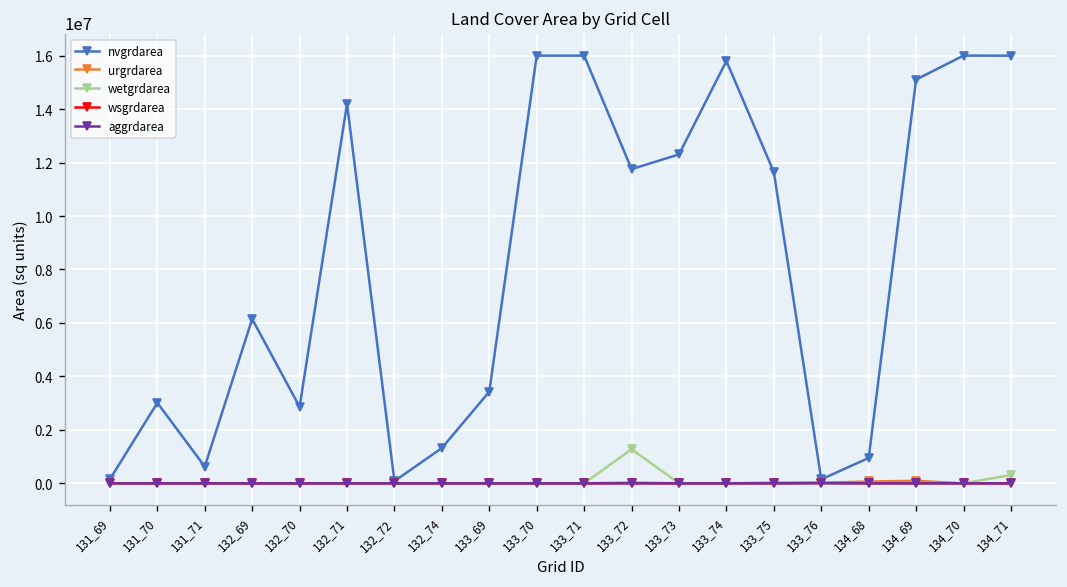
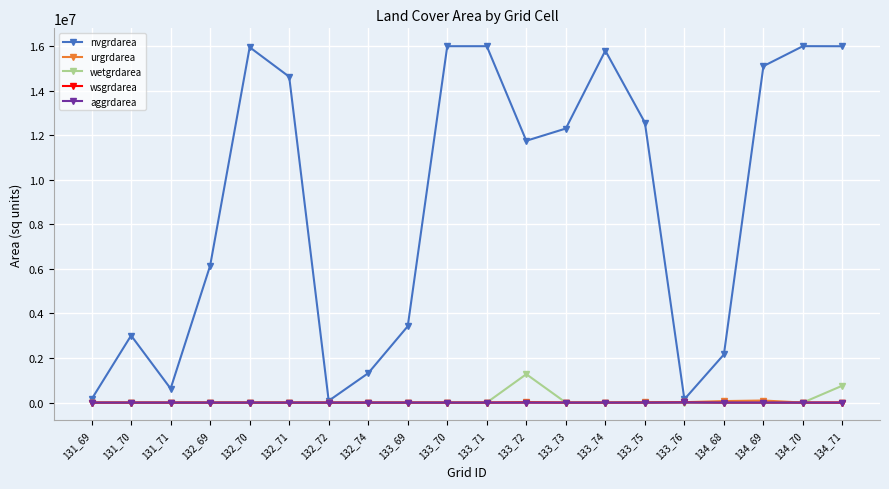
nvgrdarea, 132_70: 2900000 -> 16000000
nvgrdarea, 132_71: 14200000 -> 14600000
nvgrdarea, 133_75: 11600000 -> 12600000
nvgrdarea, 134_68: 900000 -> 2200000
wetgrdarea, 134_71: 300000 -> 800000
